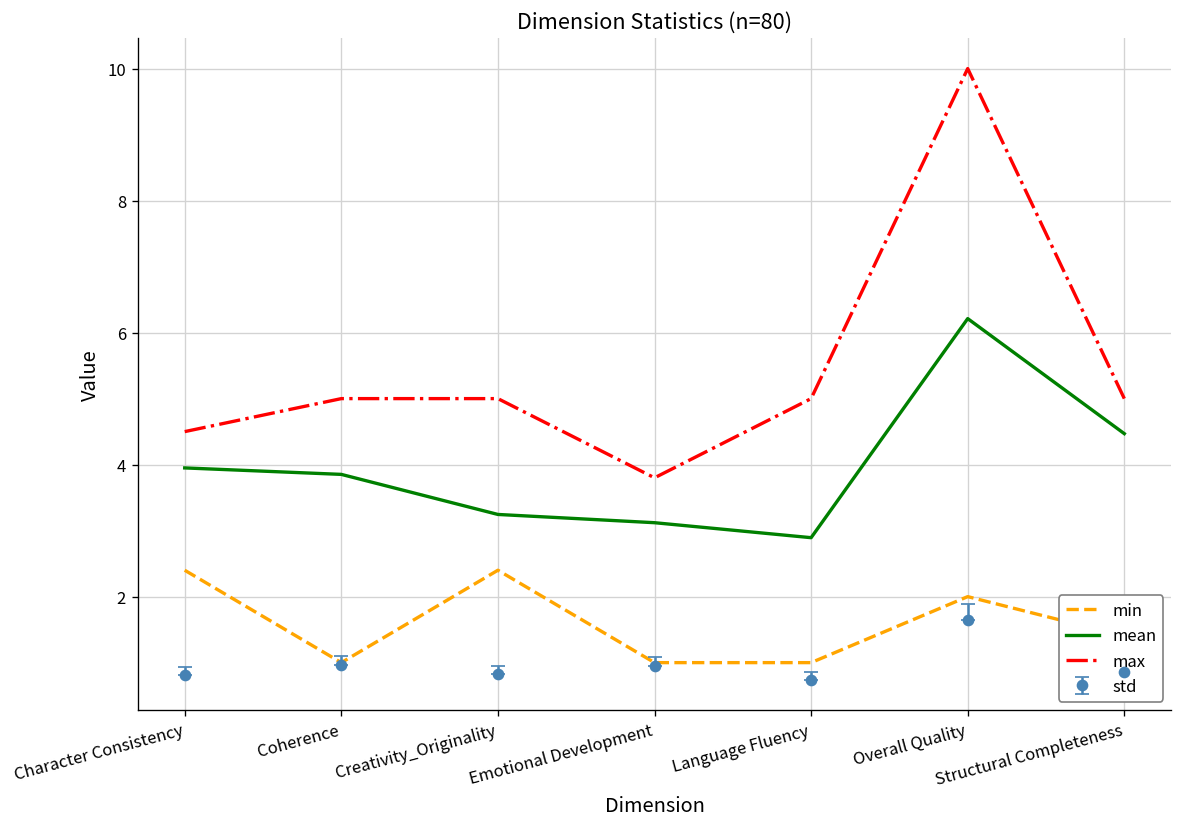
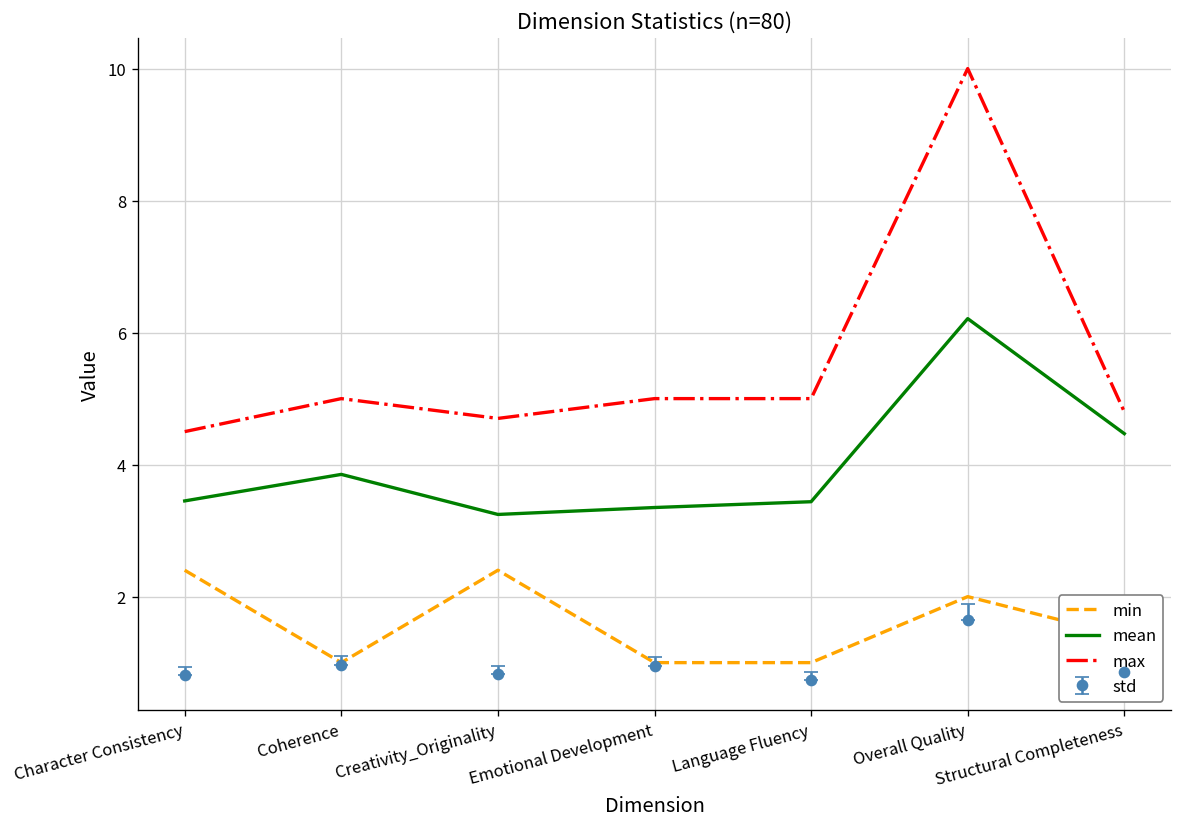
mean, Character Consistency: 4.0 -> 3.5
max, Creativity_Originality: 5.0 -> 4.7
mean, Emotional Development: 3.1 -> 3.4
max, Emotional Development: 3.8 -> 5.0
mean, Language Fluency: 2.9 -> 3.4
max, Structural Completeness: 5.0 -> 4.8
